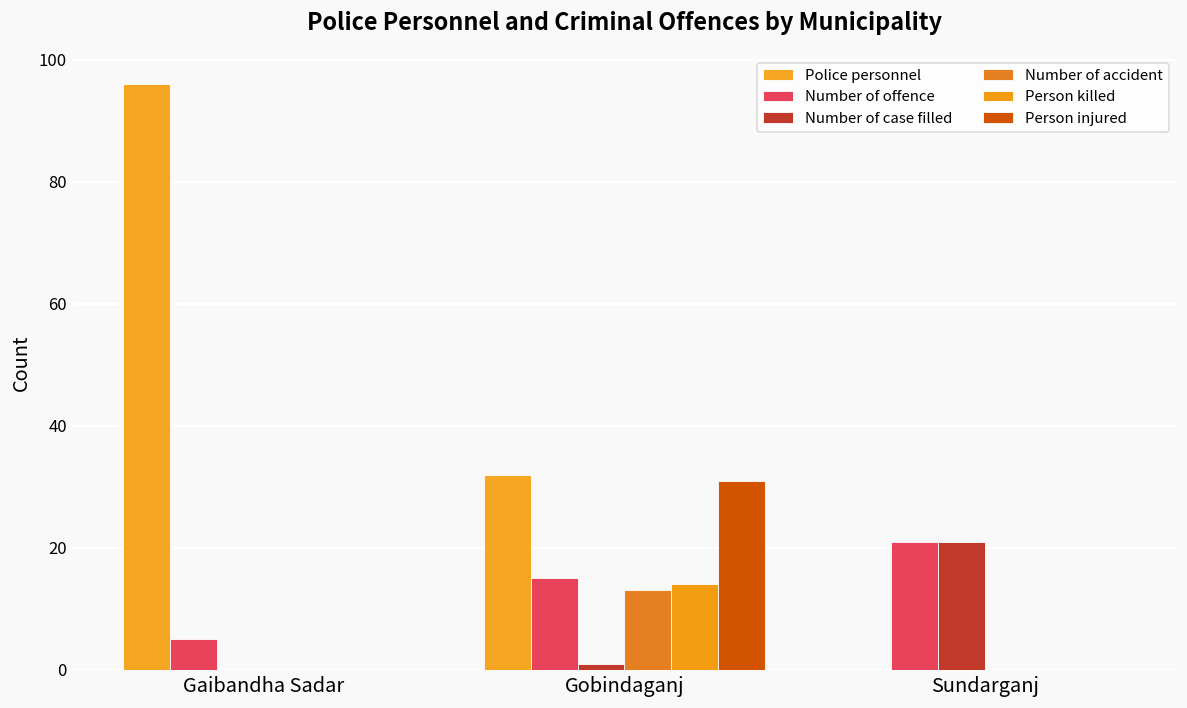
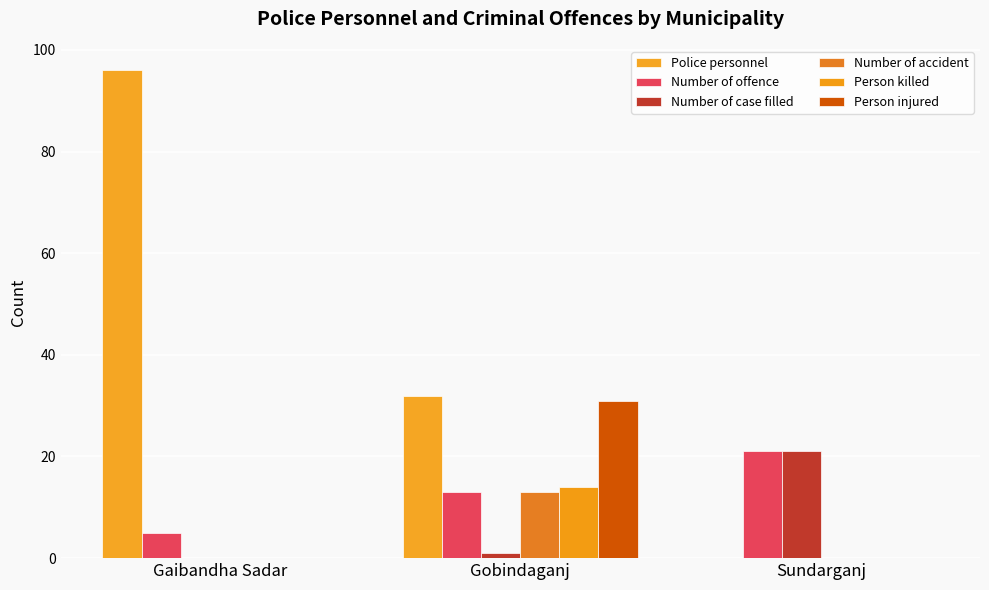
Number of offence, Gobindaganj: 15 -> 13
